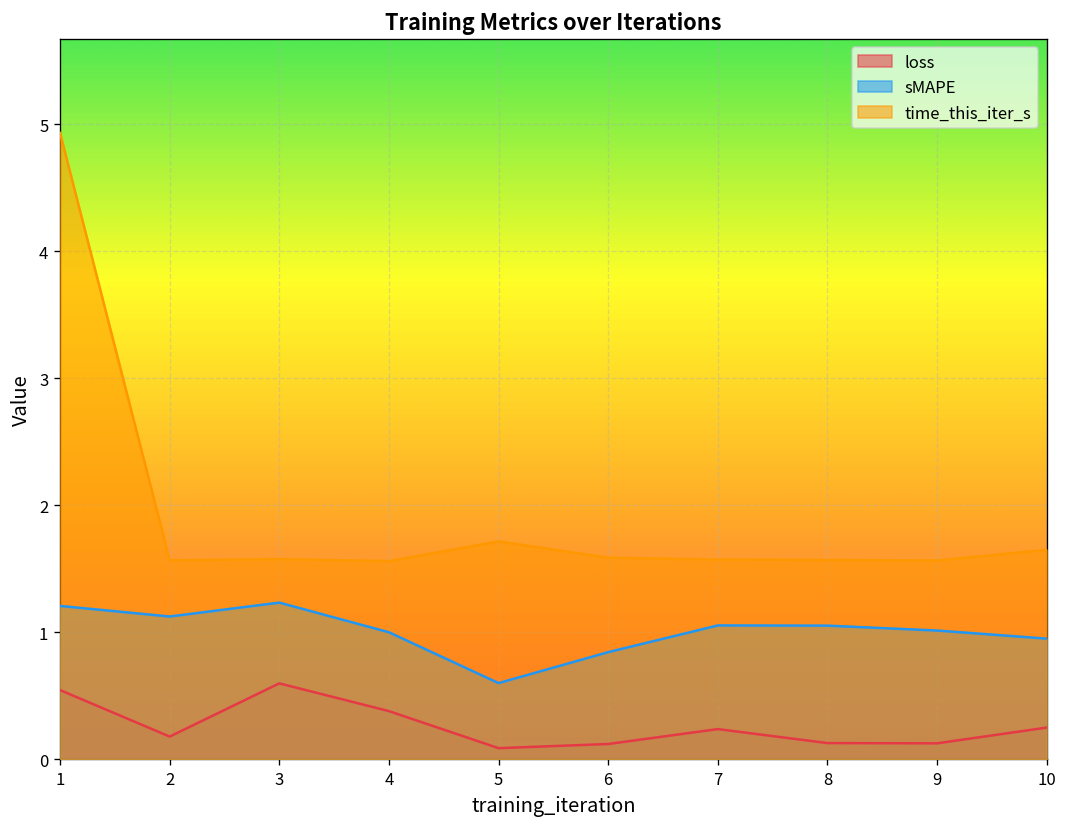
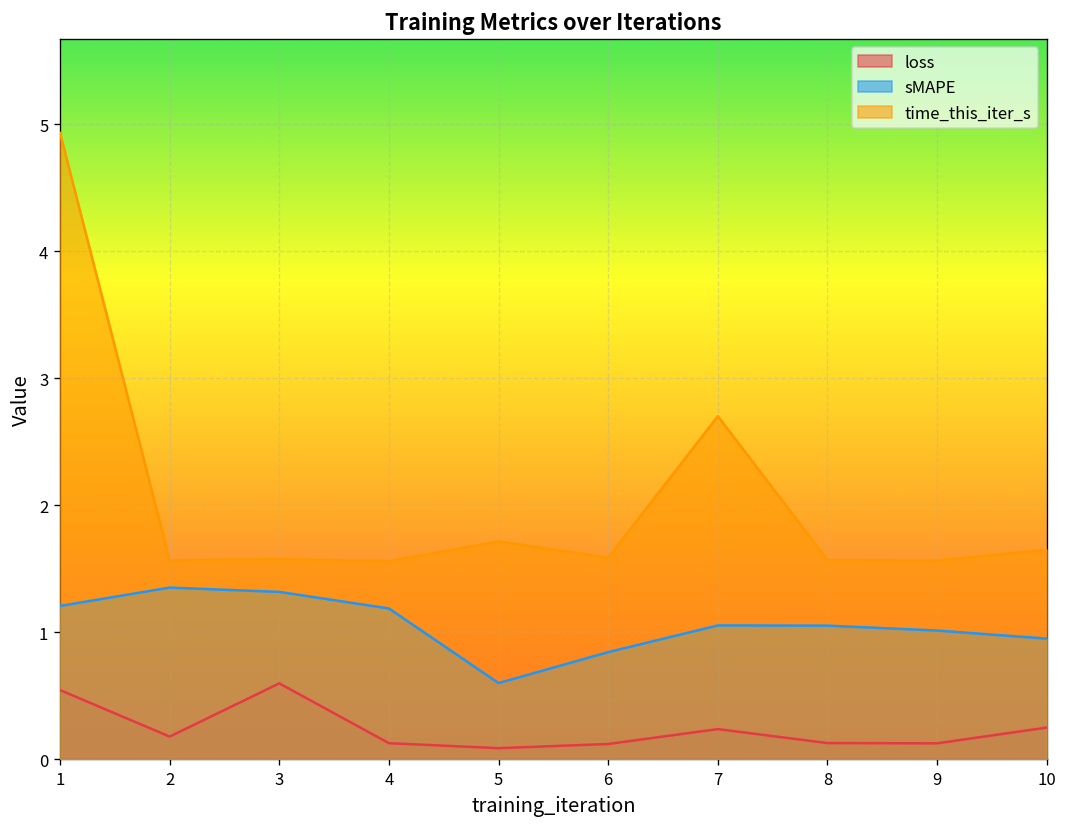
sMAPE, 2: 1.13 -> 1.35
sMAPE, 3: 1.23 -> 1.32
loss, 4: 0.38 -> 0.13
sMAPE, 4: 1.00 -> 1.19
time_this_iter_s, 7: 1.57 -> 2.70
